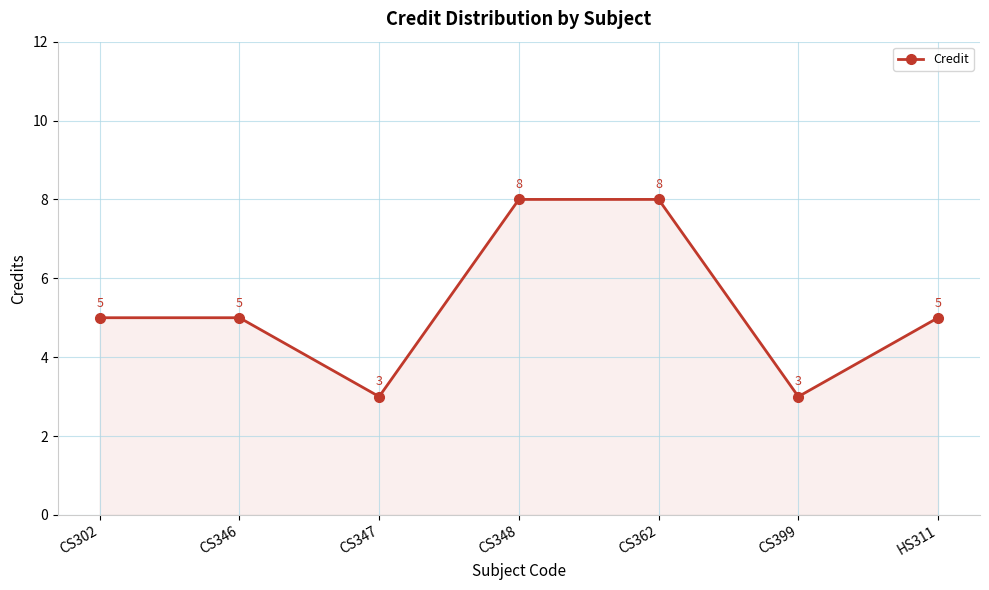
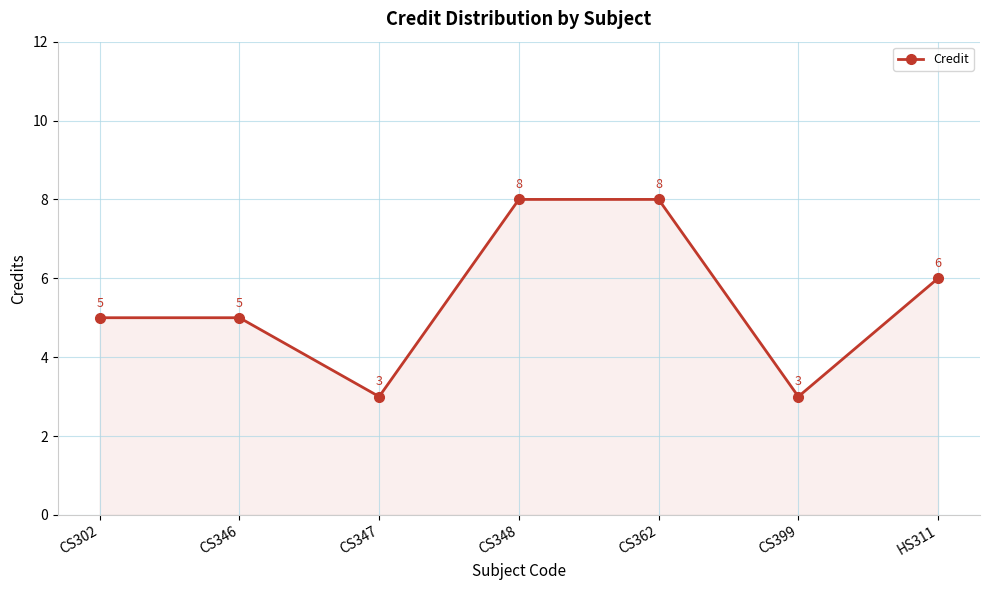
HS311: 5 -> 6
